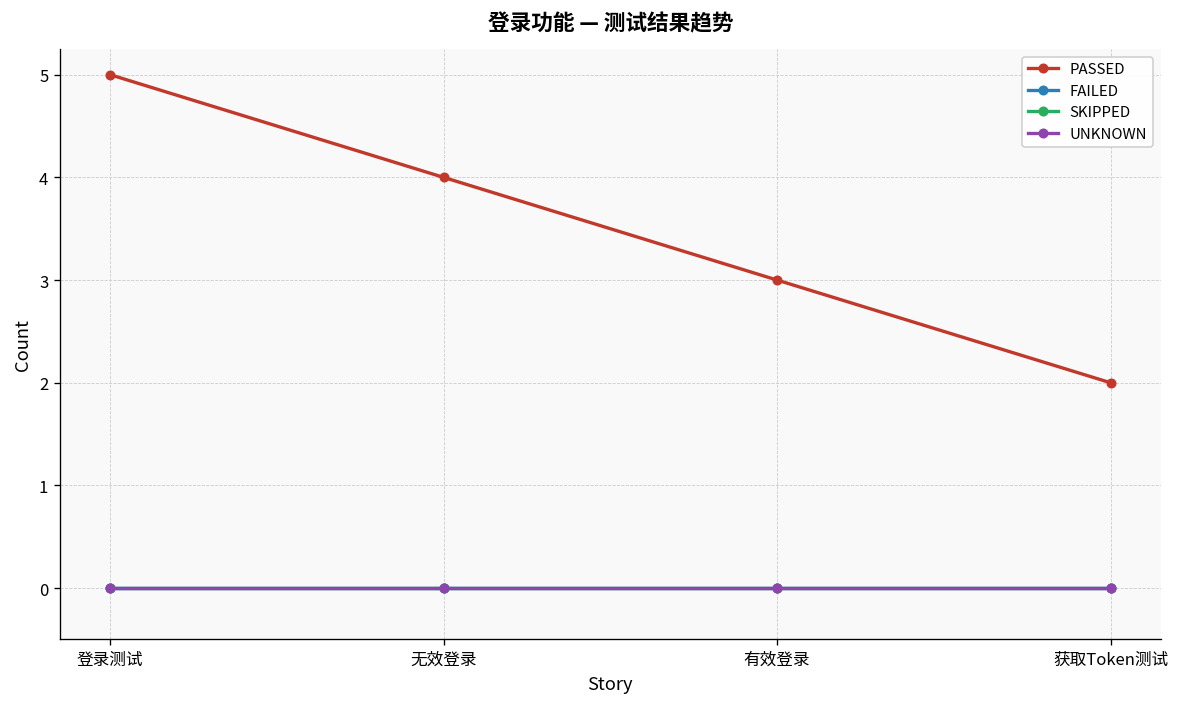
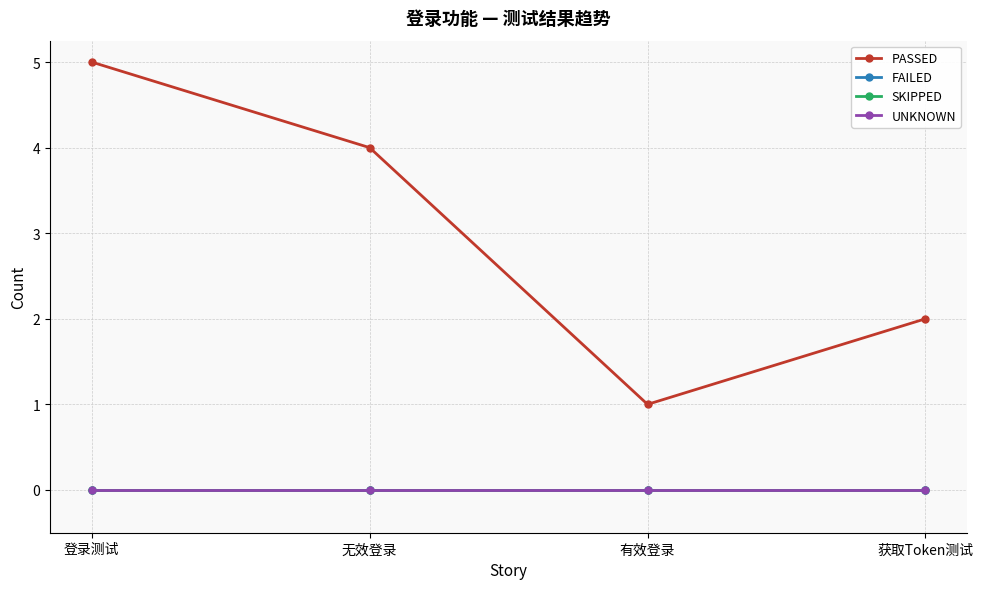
PASSED, 有效登录: 3 -> 1
